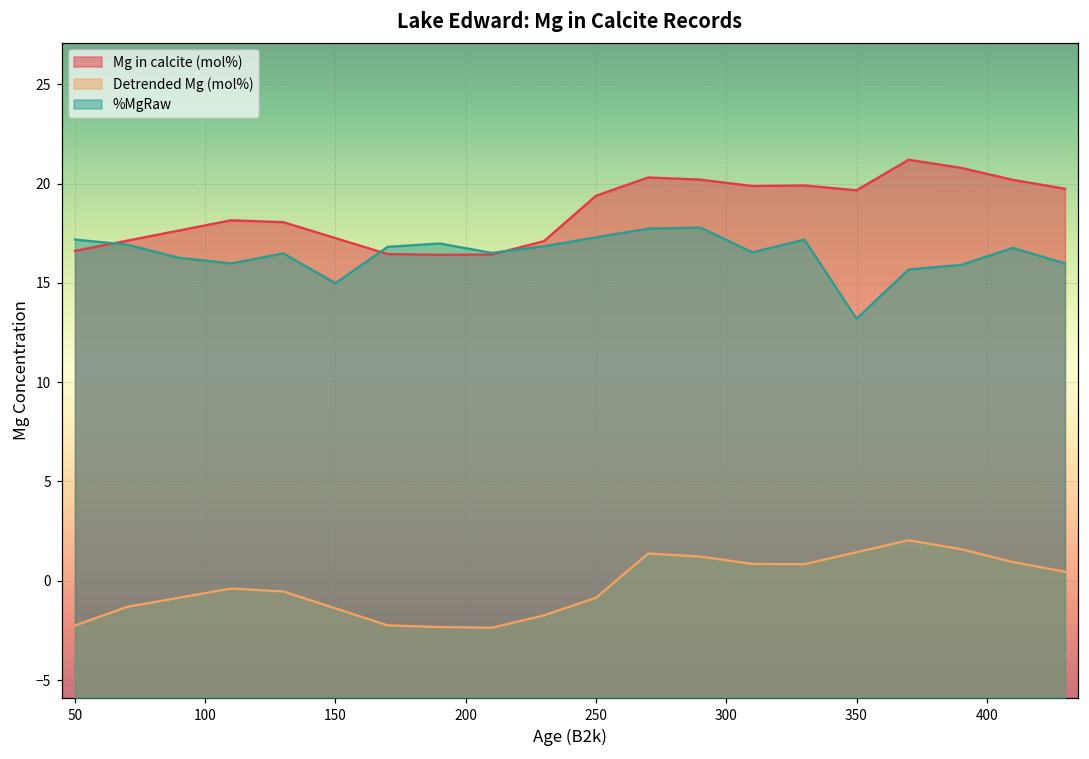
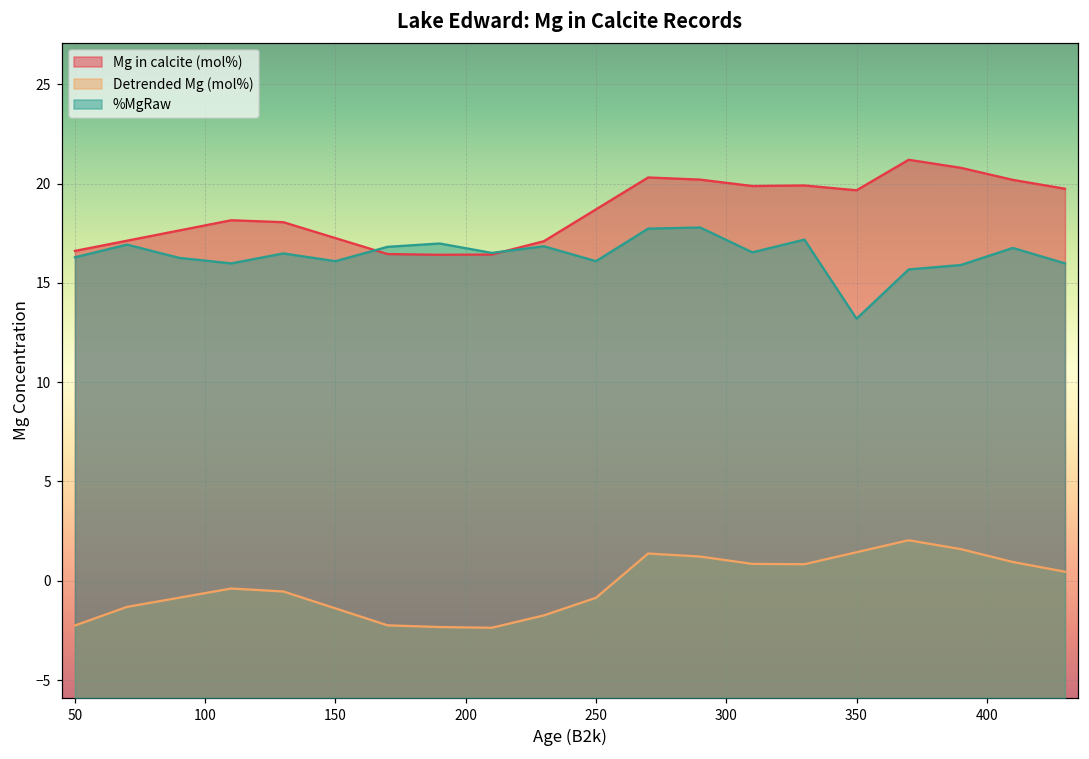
%MgRaw, 50: 17.2 -> 16.3
%MgRaw, 150: 15.0 -> 16.1
Mg in calcite (mol%), 250: 19.4 -> 18.7
%MgRaw, 250: 17.3 -> 16.1
